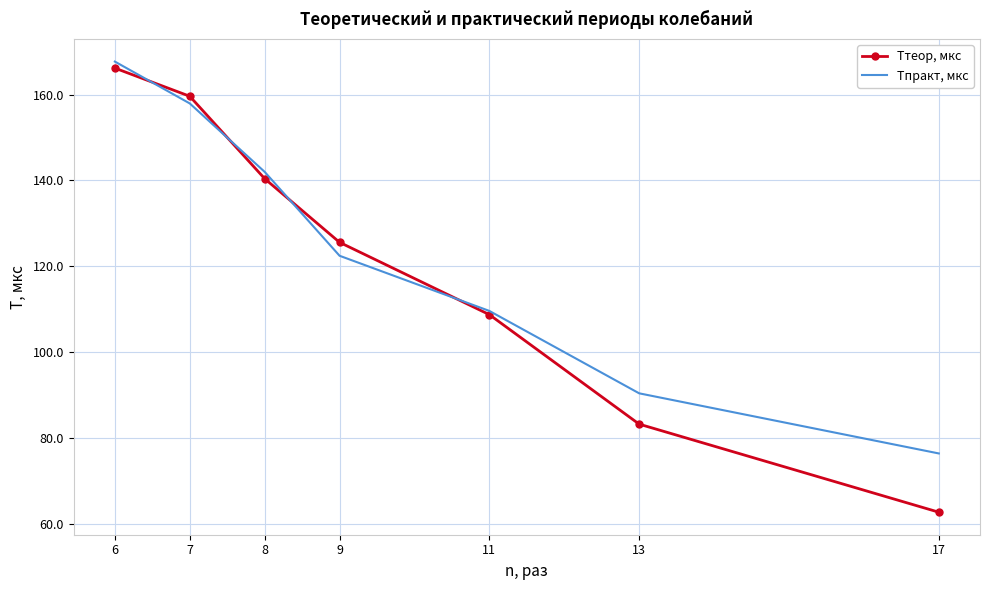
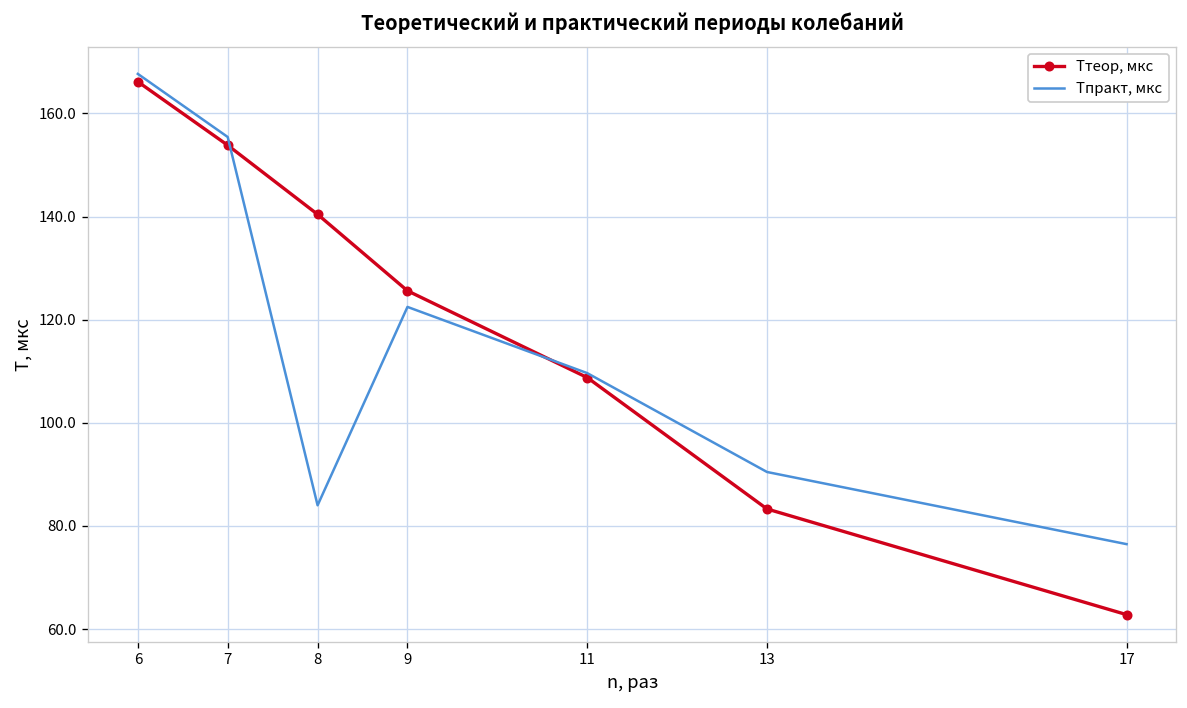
Tтеор, мкс, 7: 160 -> 154
Tпракт, мкс, 7: 158 -> 155
Tпракт, мкс, 8: 142 -> 84
